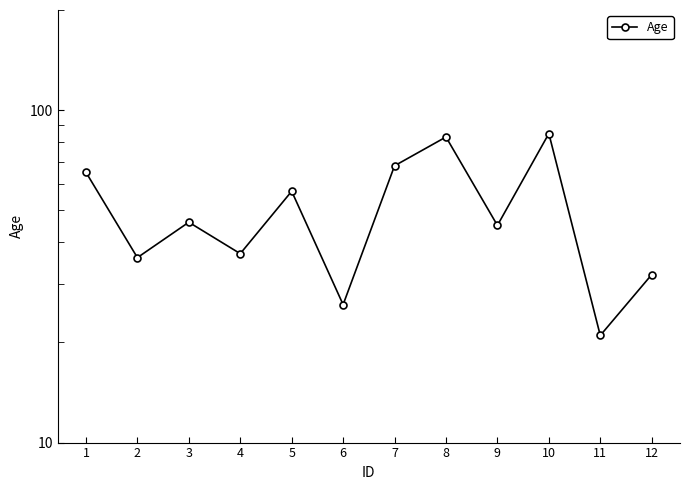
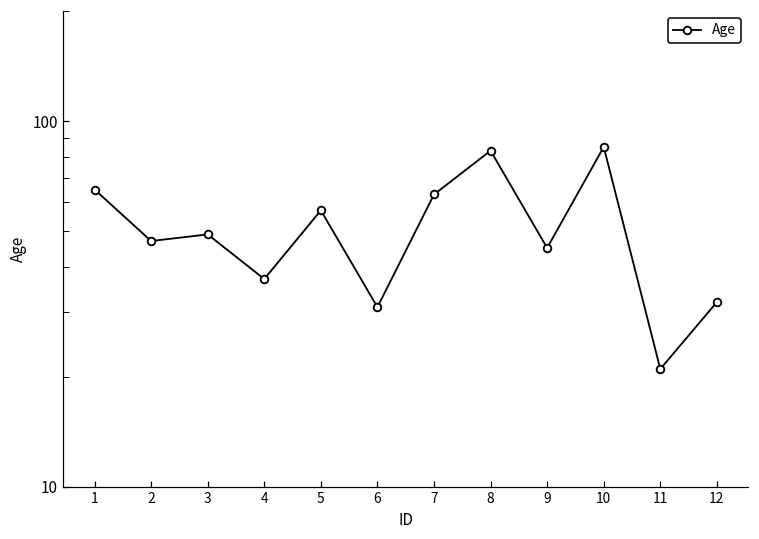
2: 36 -> 47
3: 46 -> 49
6: 26 -> 31
7: 68 -> 63
